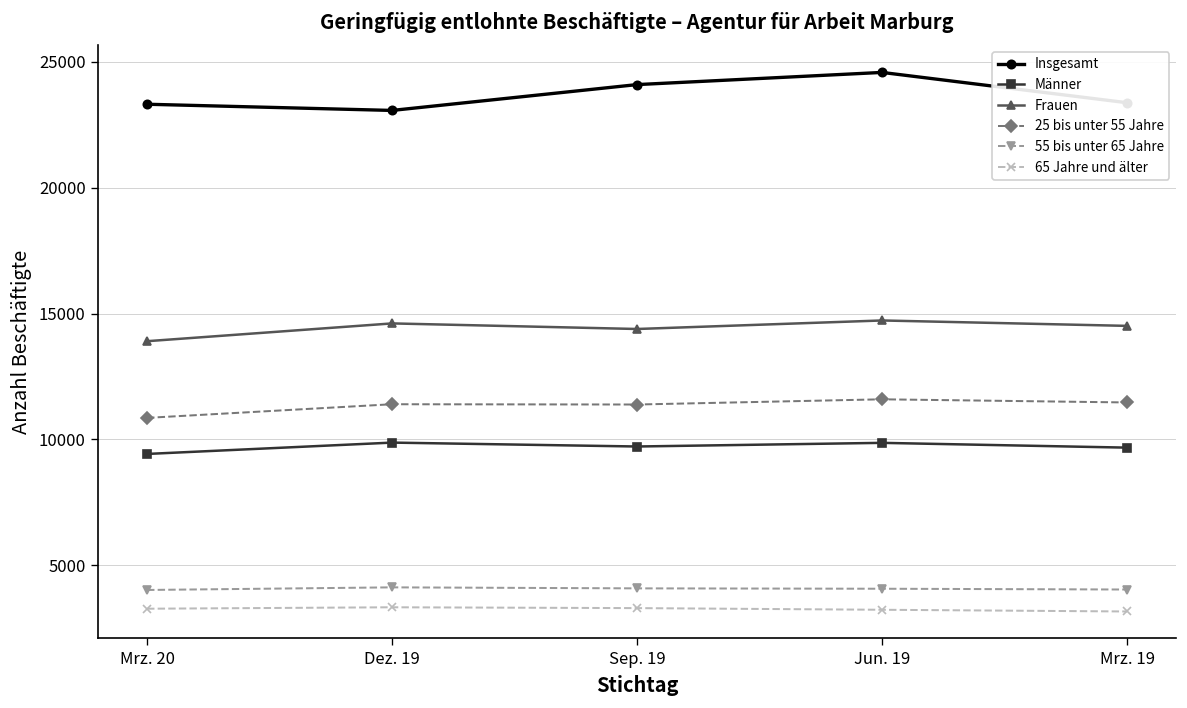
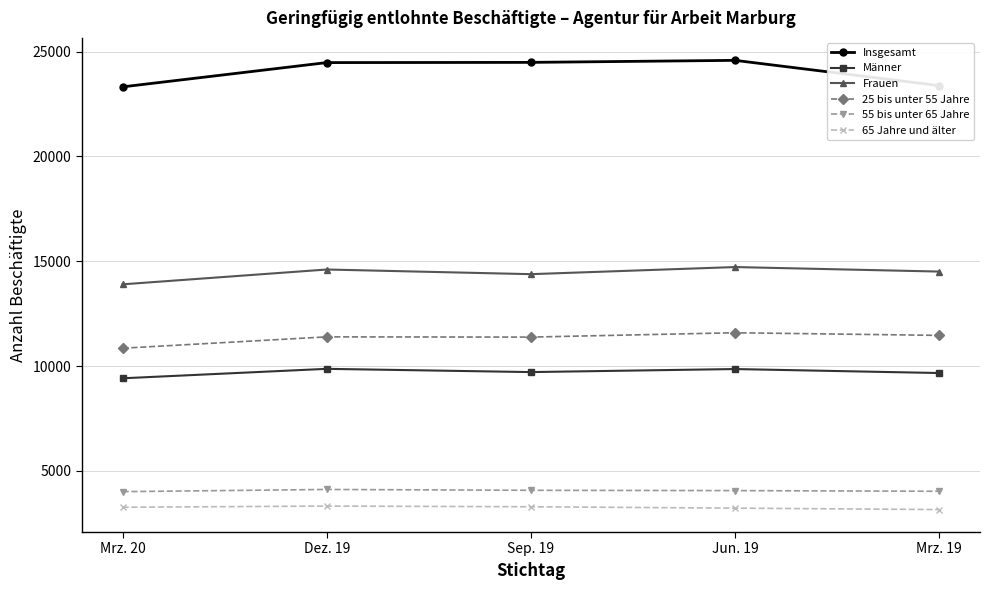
Insgesamt, Dez. 19: 23100 -> 24500
Insgesamt, Sep. 19: 24100 -> 24500
